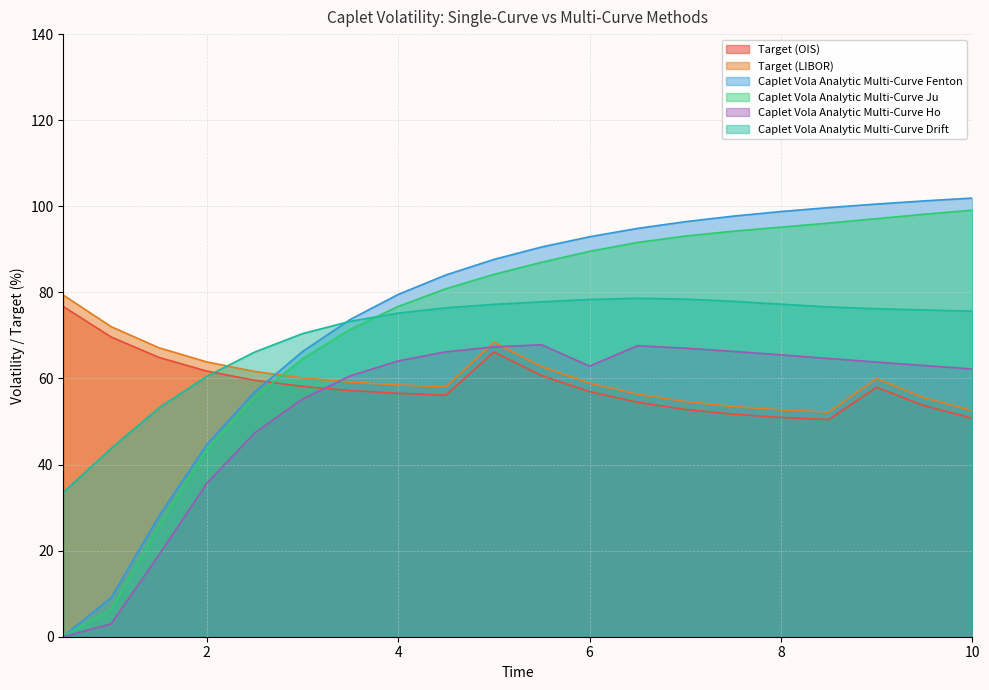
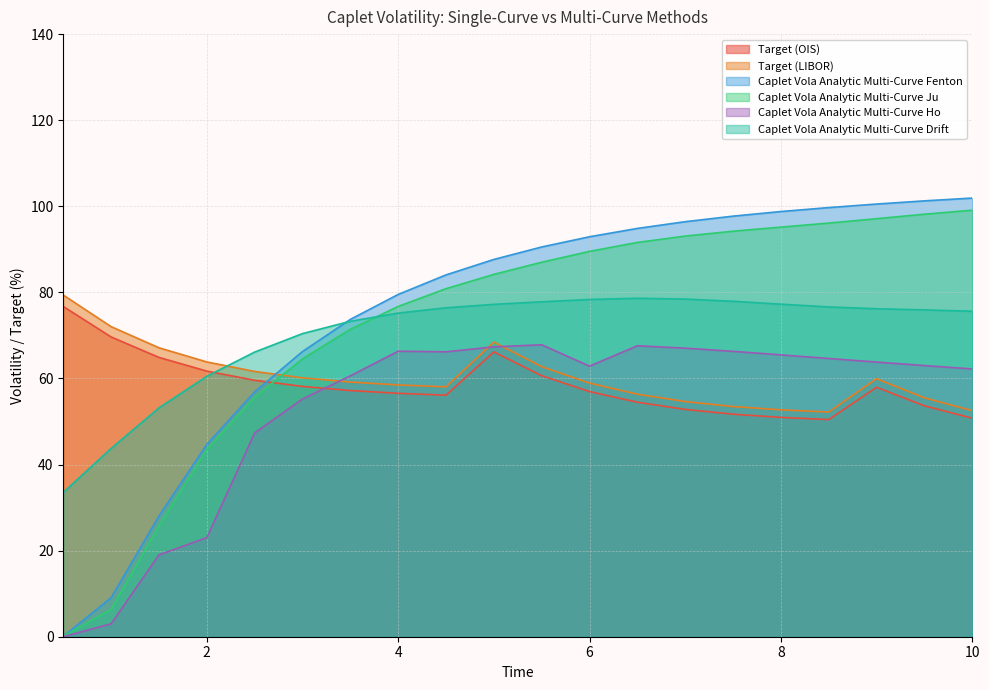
Caplet Vola Analytic Multi-Curve Ho, 2: 36 -> 23
Caplet Vola Analytic Multi-Curve Ho, 4: 64 -> 66
